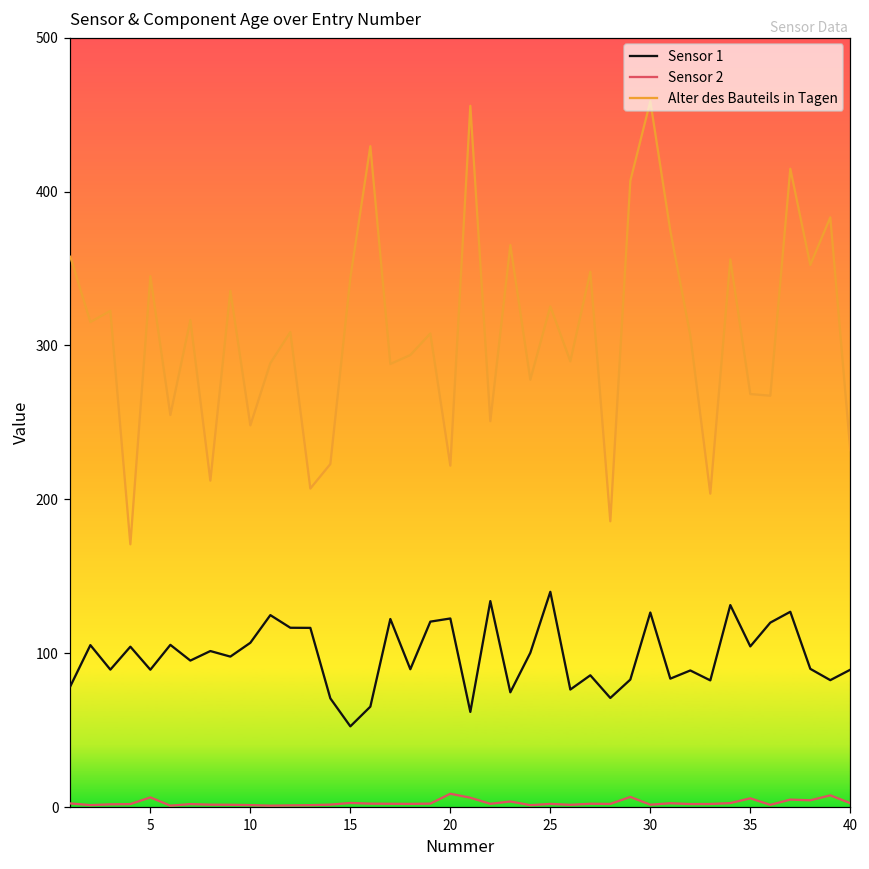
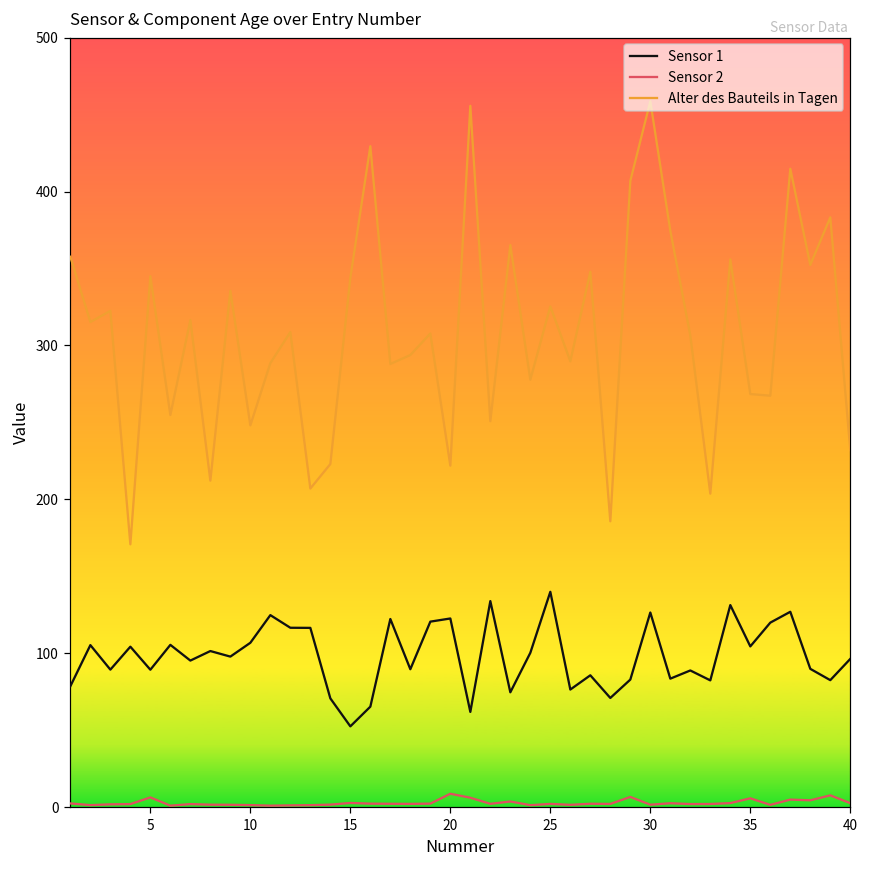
Sensor 1, 40: 89 -> 96
